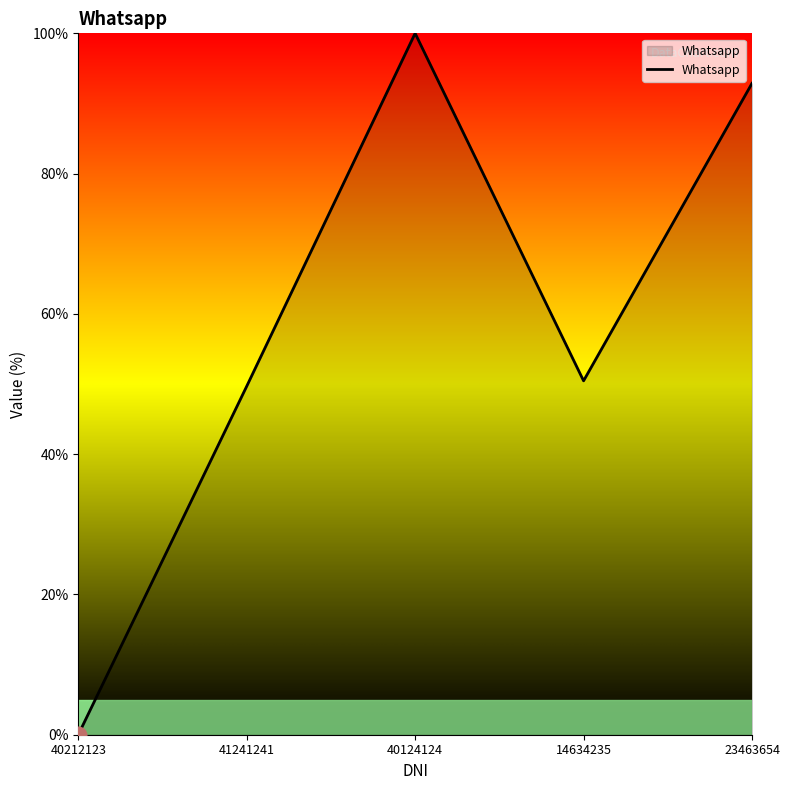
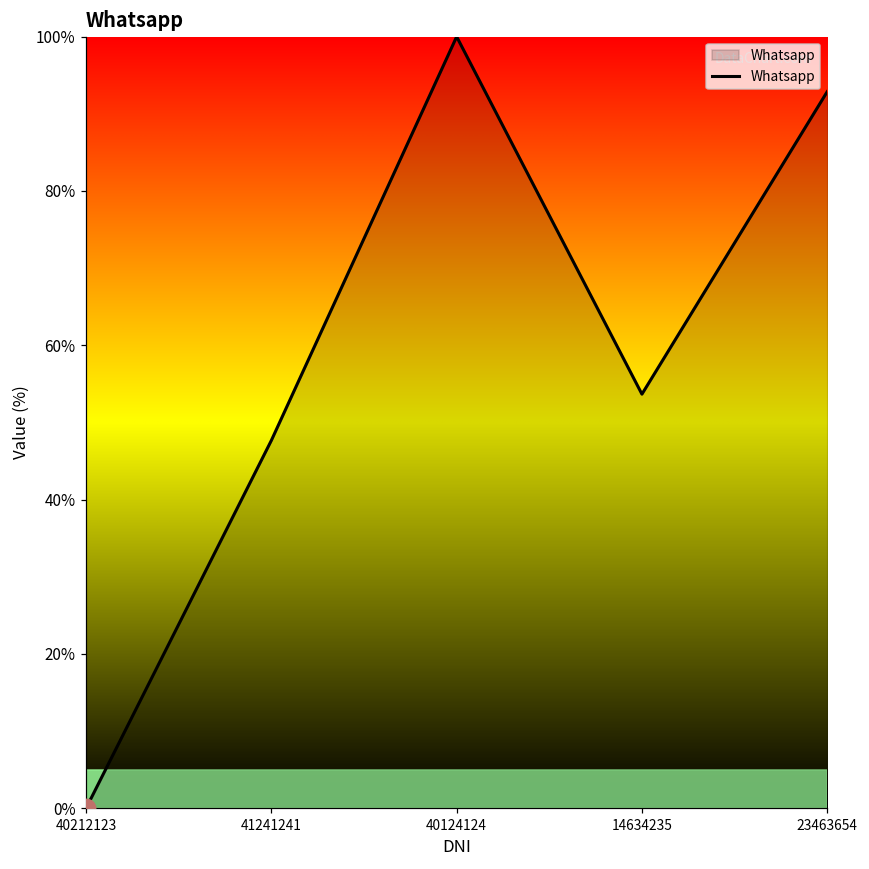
Whatsapp, 41241241: 50% -> 48%
Whatsapp, 14634235: 50% -> 54%
